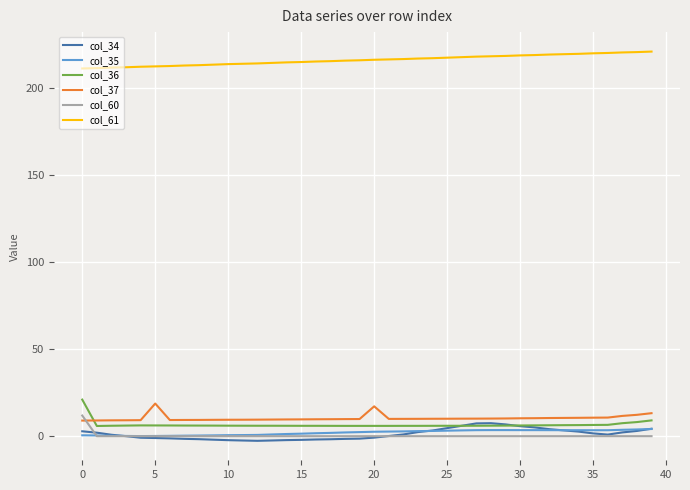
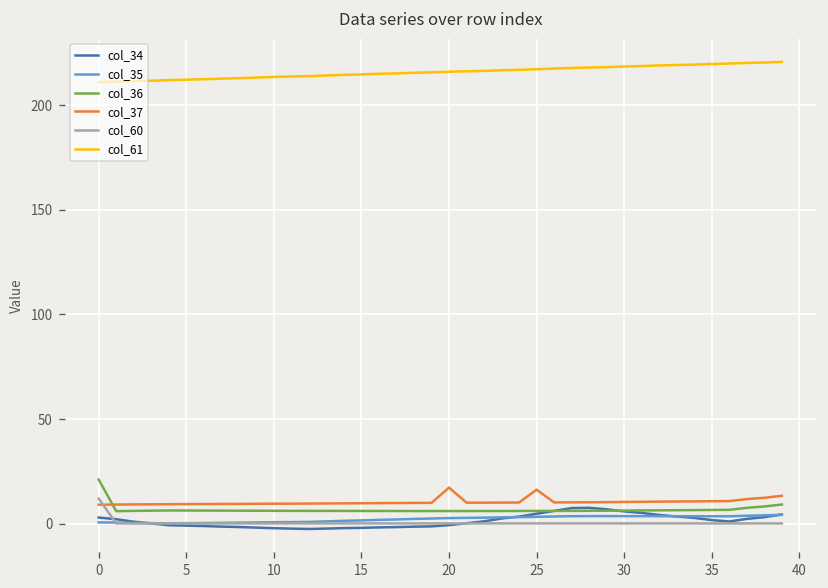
col_37, 5: 19 -> 9
col_37, 25: 10 -> 16
